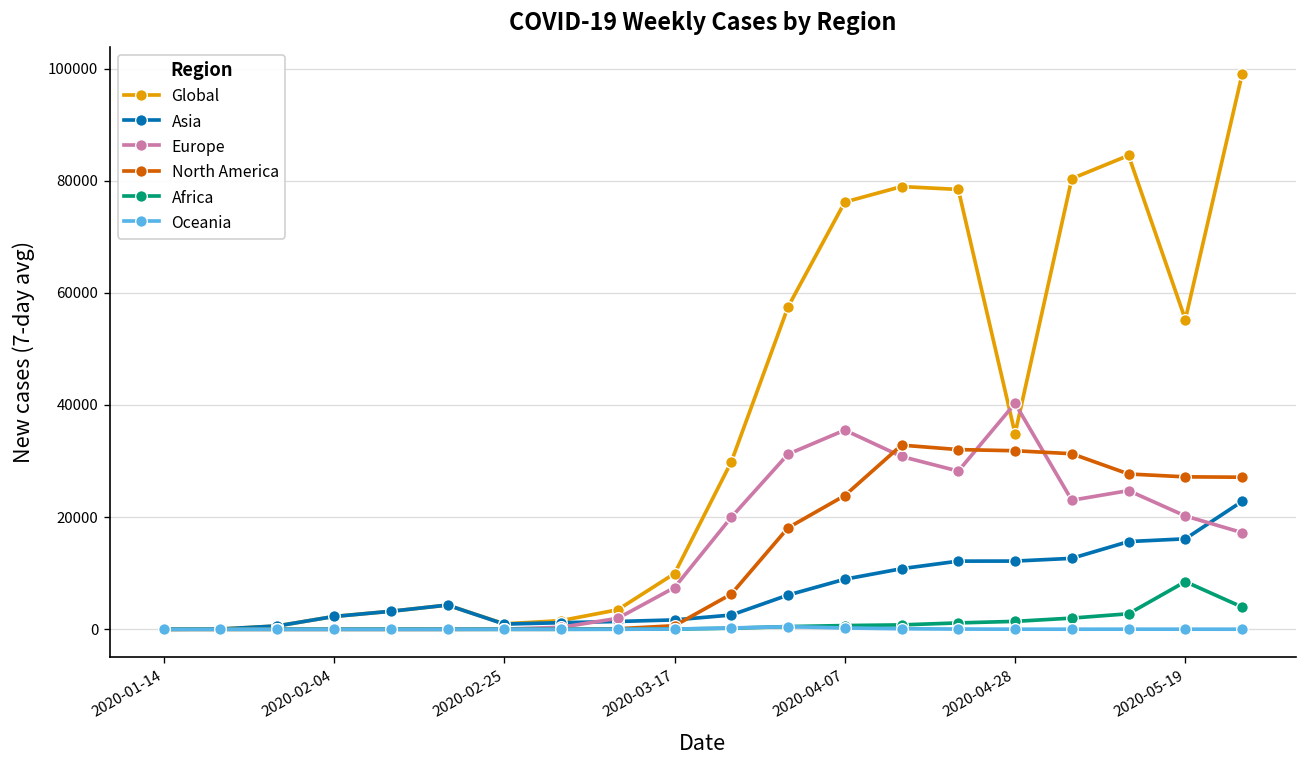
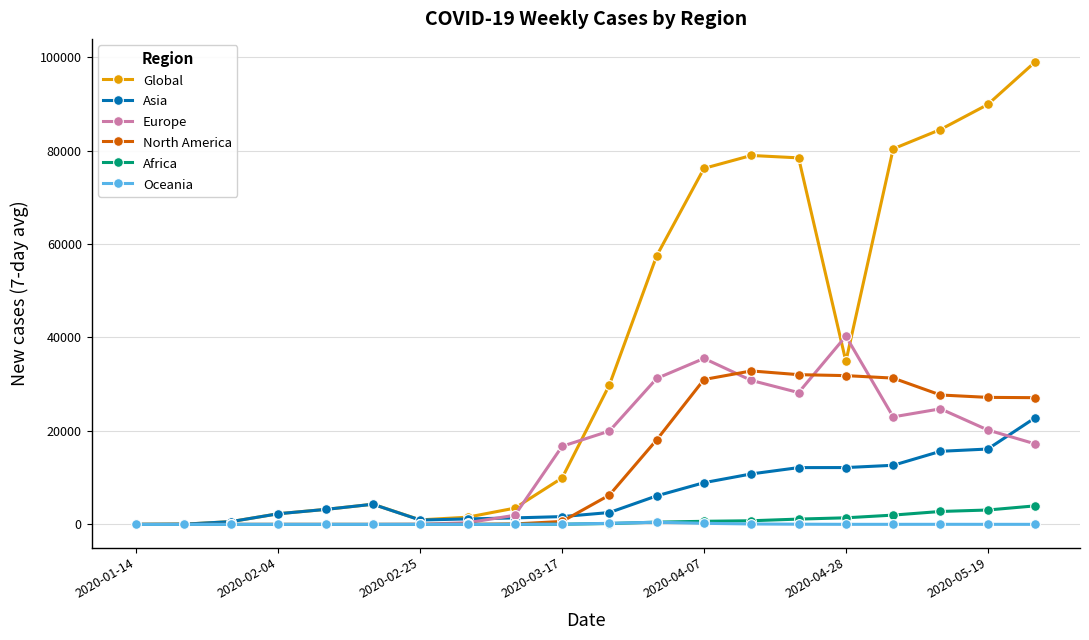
Europe, 2020-03-17: 7000 -> 17000
North America, 2020-04-07: 24000 -> 31000
Global, 2020-05-19: 55000 -> 90000
Africa, 2020-05-19: 8000 -> 3000
